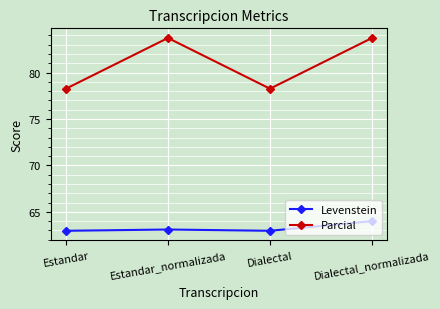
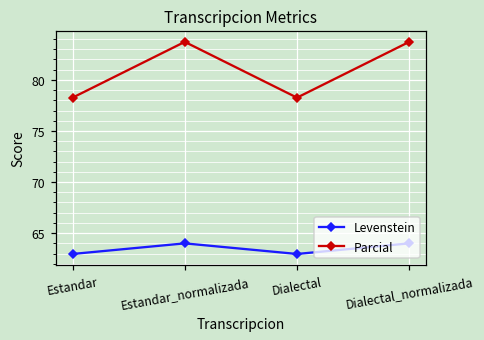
Levenstein, Estandar_normalizada: 63 -> 64
